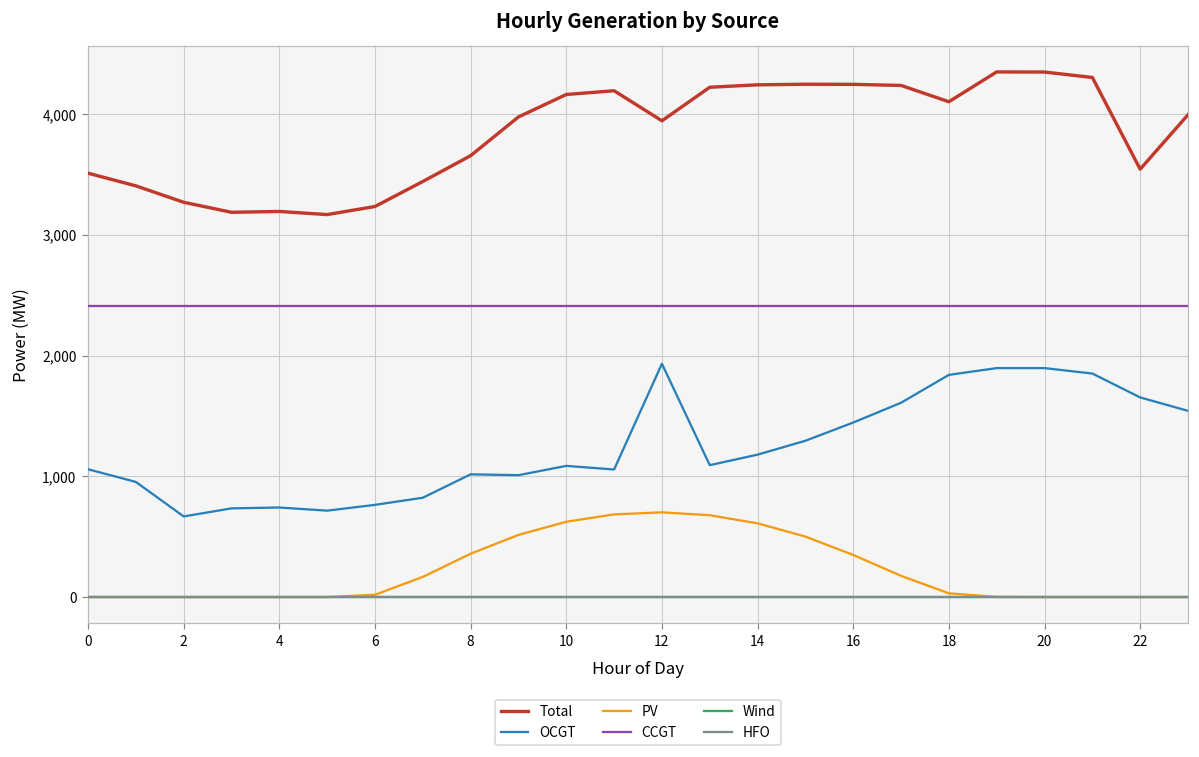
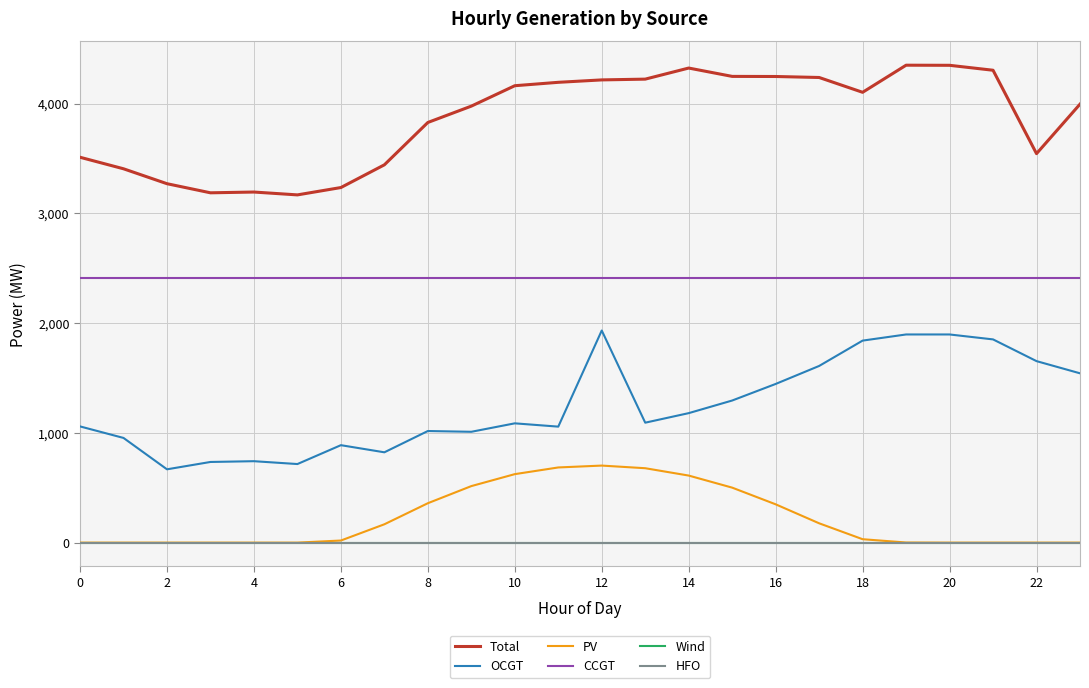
OCGT, 6: 760 -> 890
Total, 8: 3,660 -> 3,830
Total, 12: 3,950 -> 4,220
Total, 14: 4,240 -> 4,330
